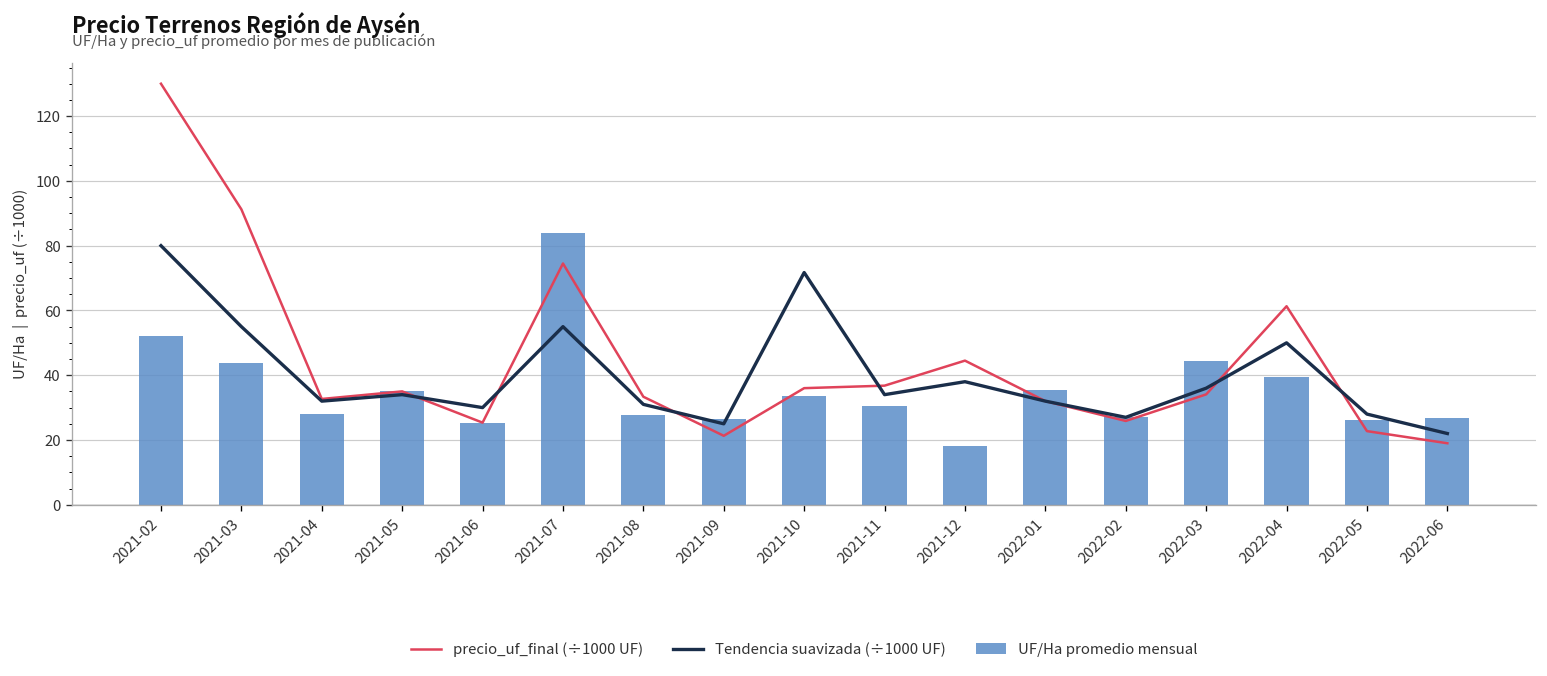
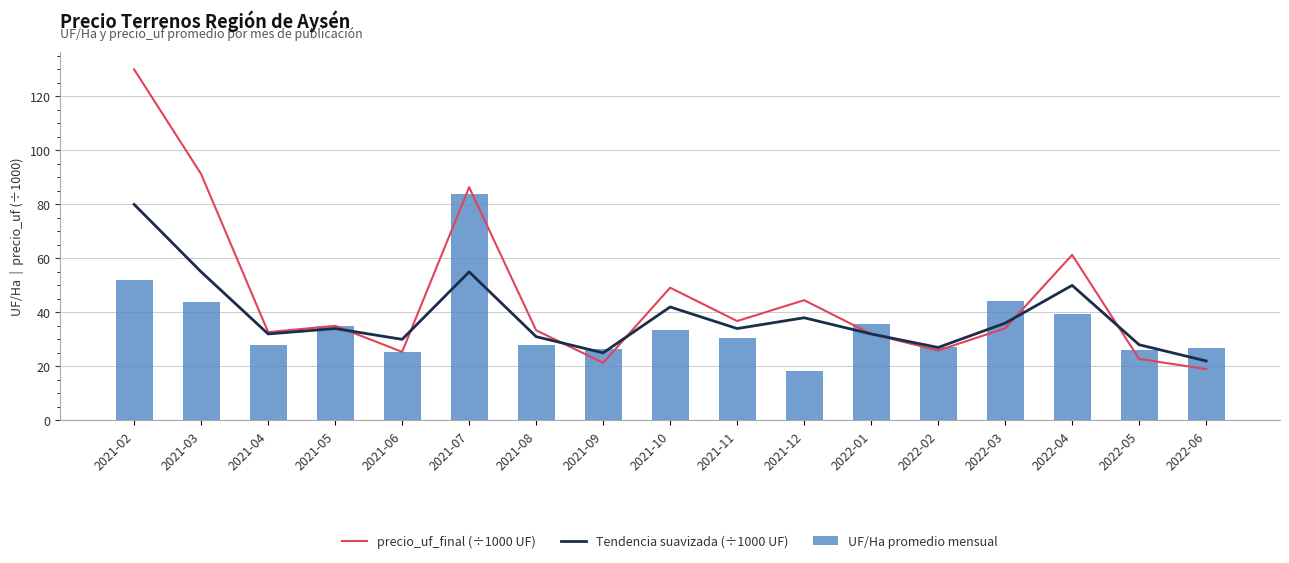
precio_uf_final (÷1000 UF), 2021-07: 75 -> 86
precio_uf_final (÷1000 UF), 2021-10: 36 -> 49
Tendencia suavizada (÷1000 UF), 2021-10: 72 -> 42
